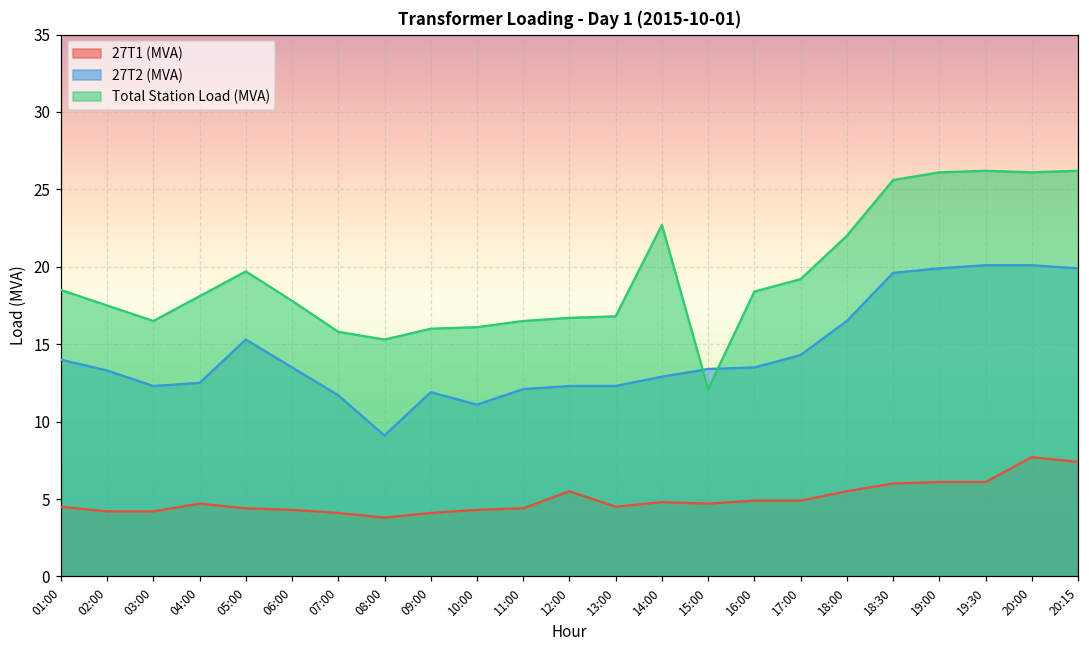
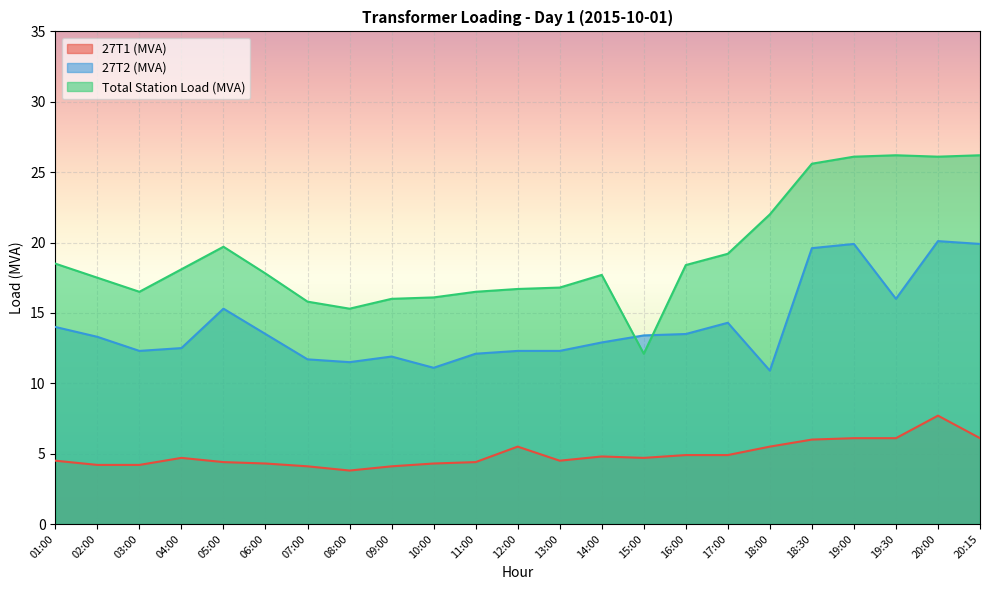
27T2 (MVA), 08:00: 9.1 -> 11.5
Total Station Load (MVA), 14:00: 22.7 -> 17.7
27T2 (MVA), 18:00: 16.5 -> 10.9
27T2 (MVA), 19:30: 20.1 -> 16.0
27T1 (MVA), 20:15: 7.4 -> 6.1
